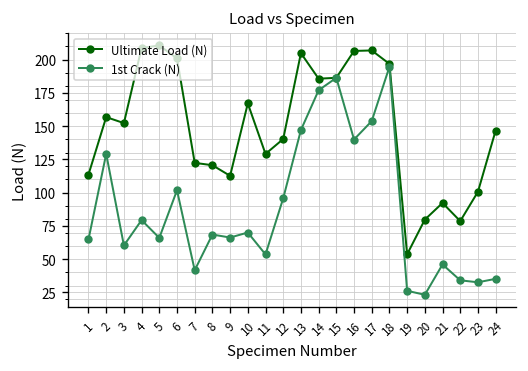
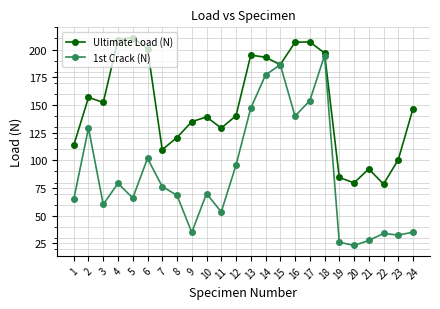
Ultimate Load (N), 7: 122 -> 110
1st Crack (N), 7: 42 -> 76
Ultimate Load (N), 9: 113 -> 135
1st Crack (N), 9: 66 -> 35
Ultimate Load (N), 10: 167 -> 139
Ultimate Load (N), 13: 205 -> 195
Ultimate Load (N), 14: 186 -> 193
Ultimate Load (N), 19: 54 -> 85
1st Crack (N), 21: 46 -> 28
